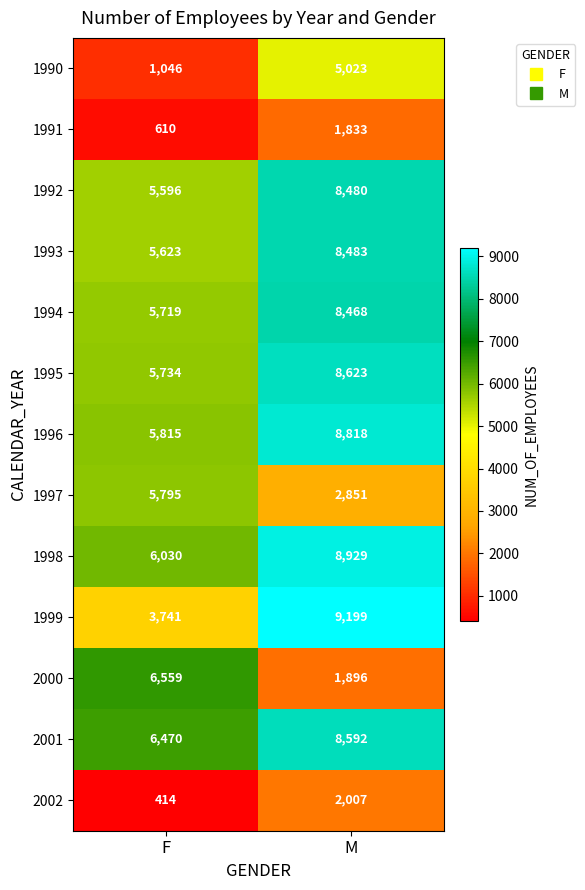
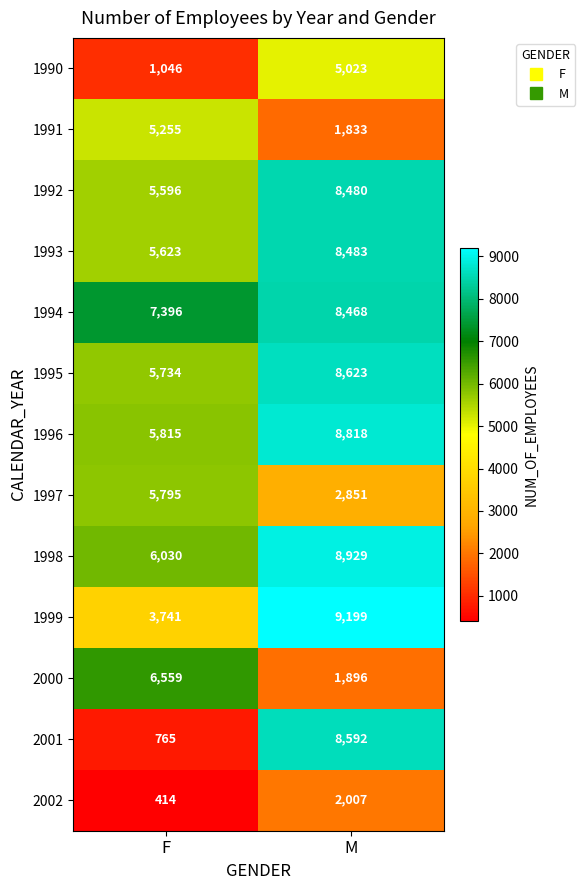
1991, F: 610 -> 5,255
1994, F: 5,719 -> 7,396
2001, F: 6,470 -> 765
